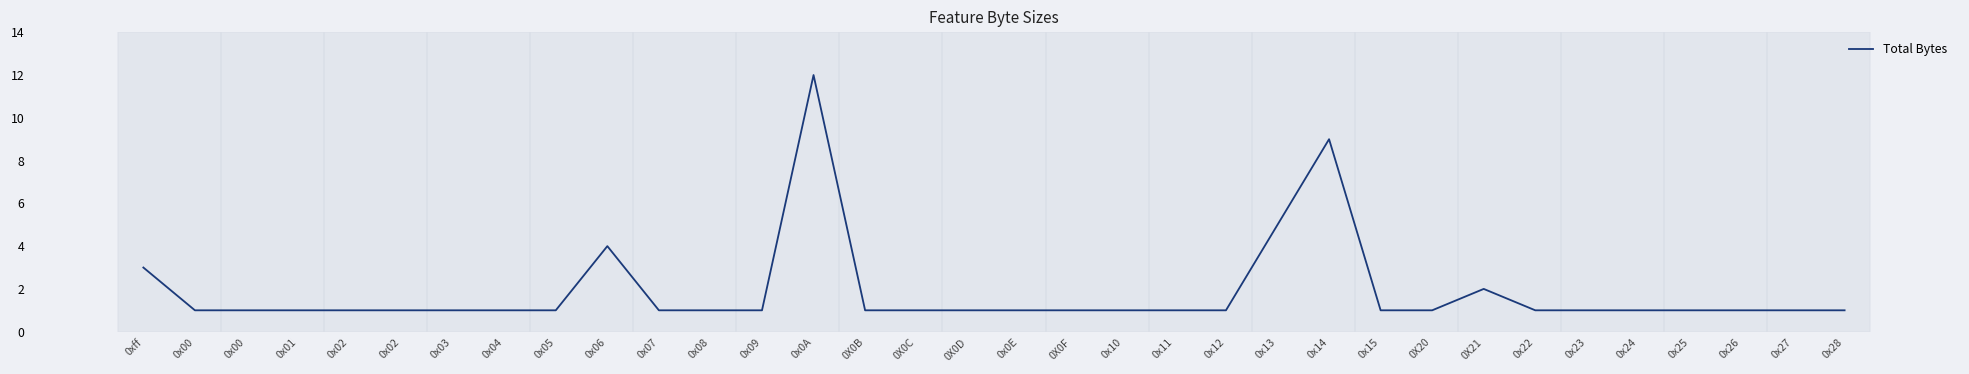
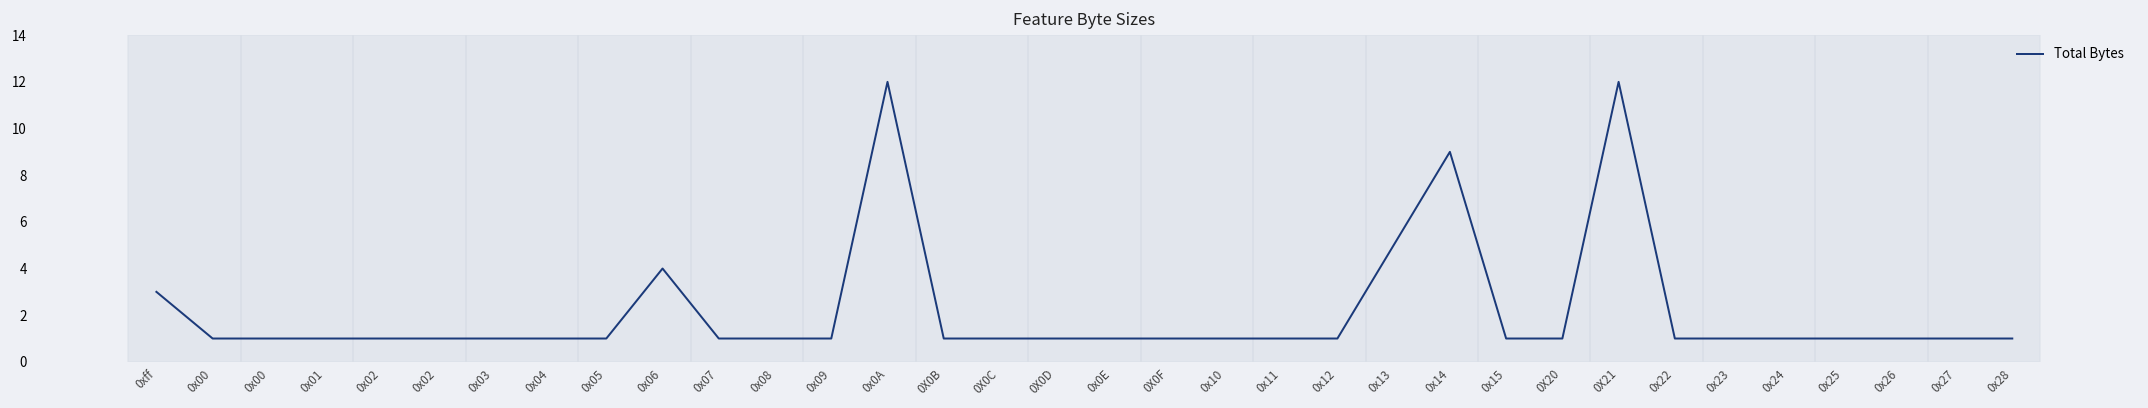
0X21: 2 -> 12
